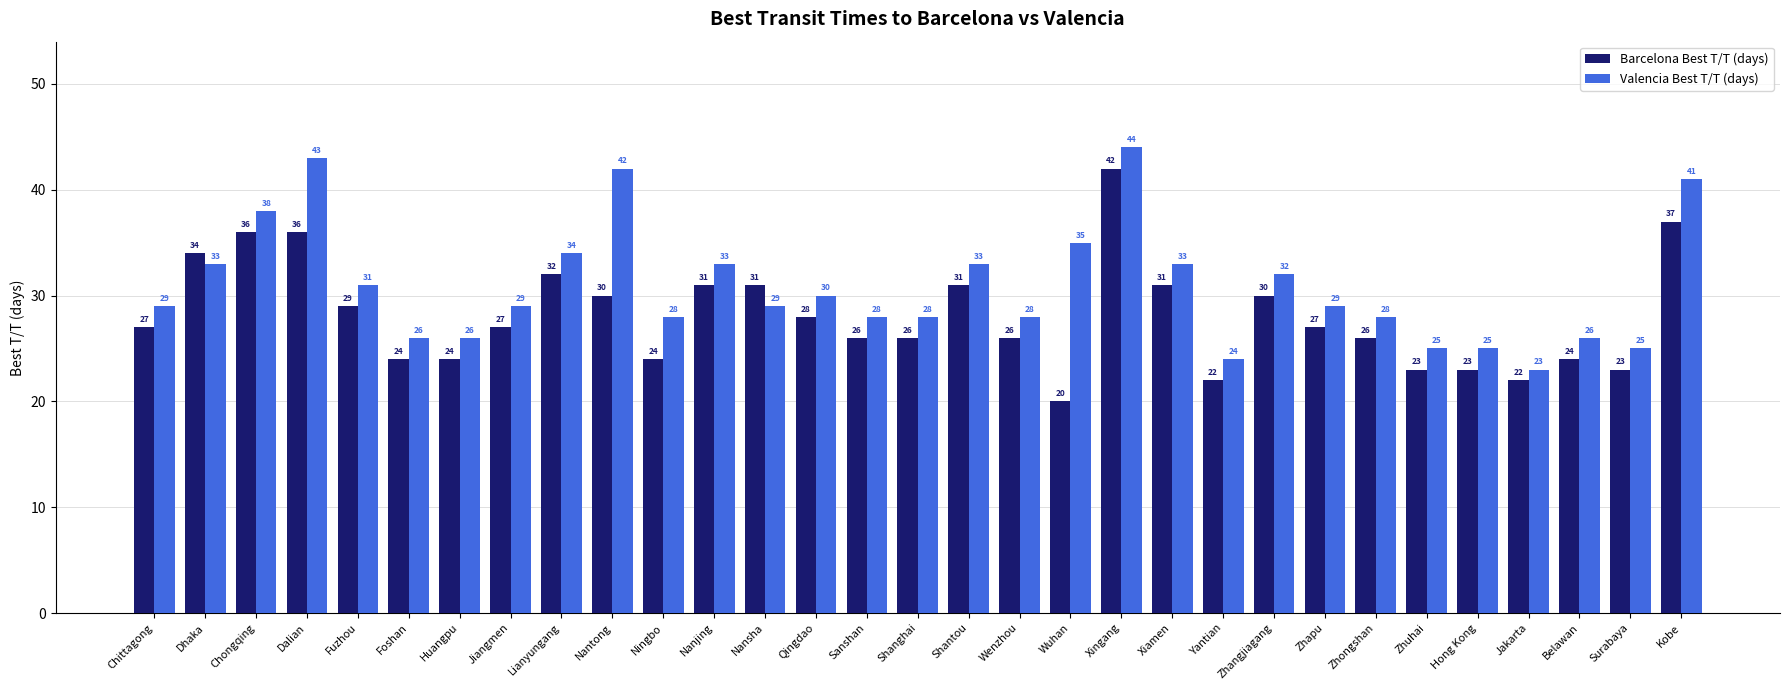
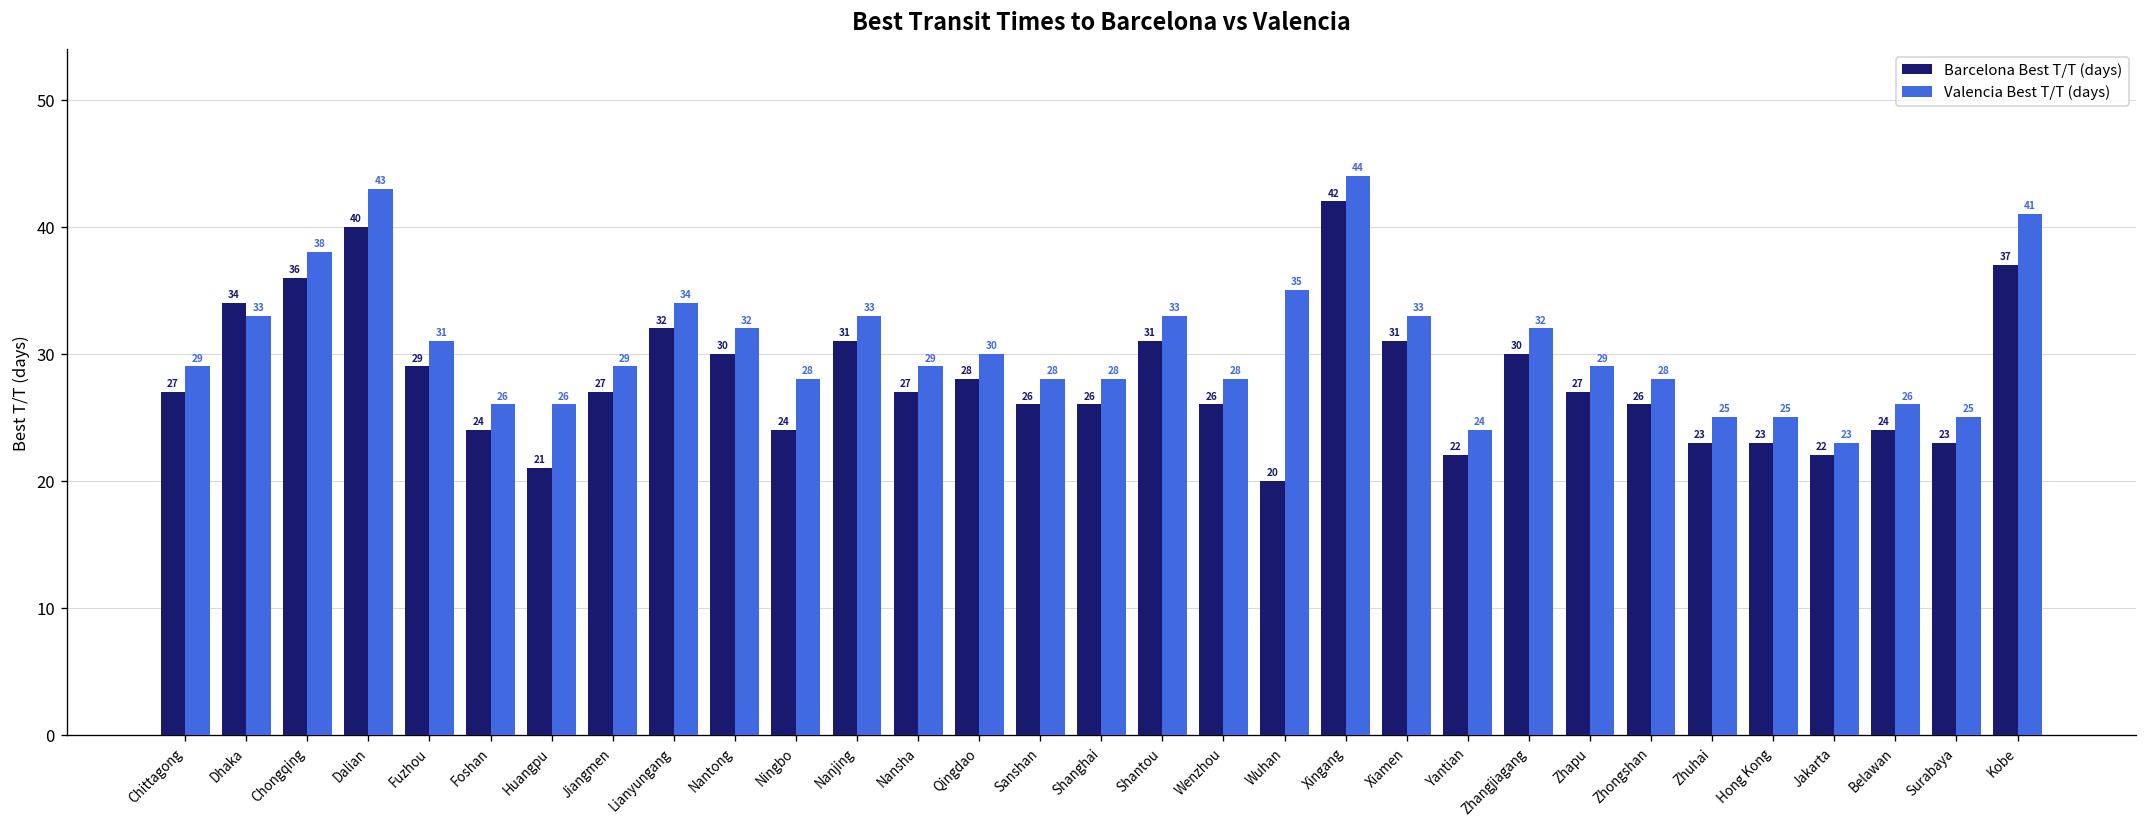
Barcelona Best T/T (days), Dalian: 36 -> 40
Barcelona Best T/T (days), Huangpu: 24 -> 21
Valencia Best T/T (days), Nantong: 42 -> 32
Barcelona Best T/T (days), Nansha: 31 -> 27
